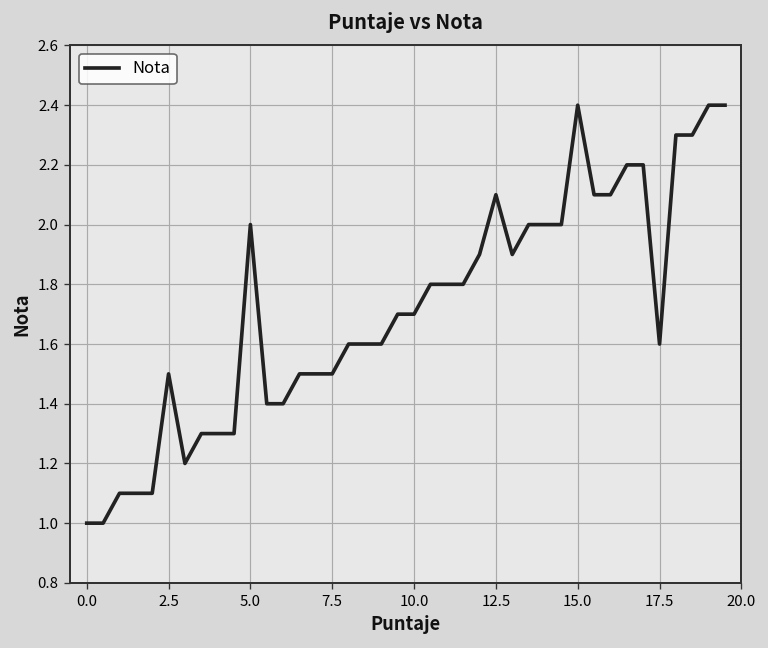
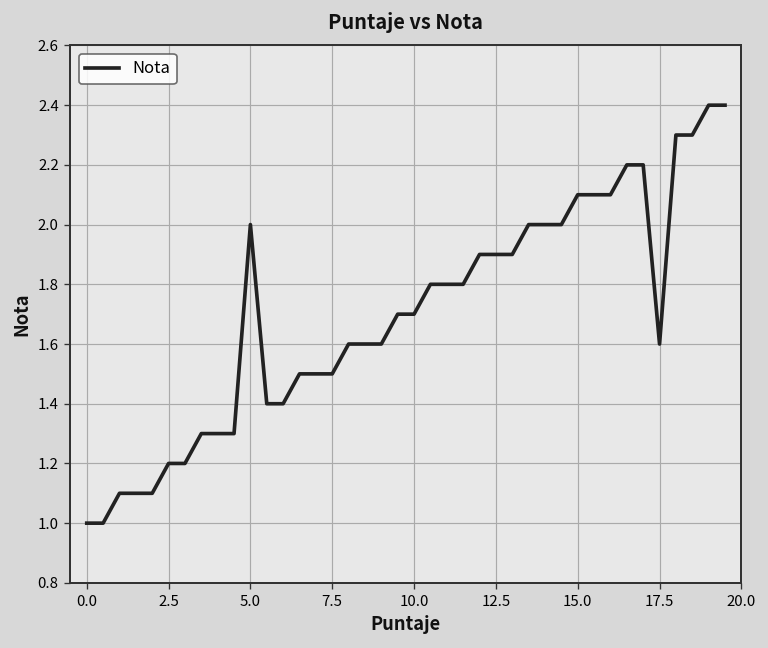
2.5: 1.5 -> 1.2
12.5: 2.1 -> 1.9
15.0: 2.4 -> 2.1
